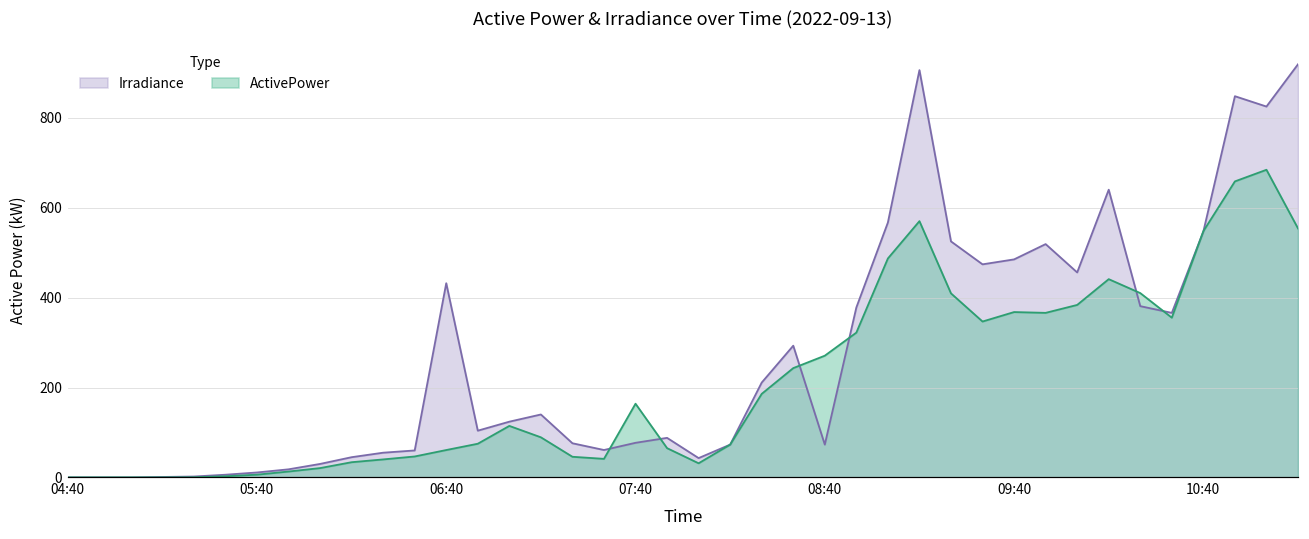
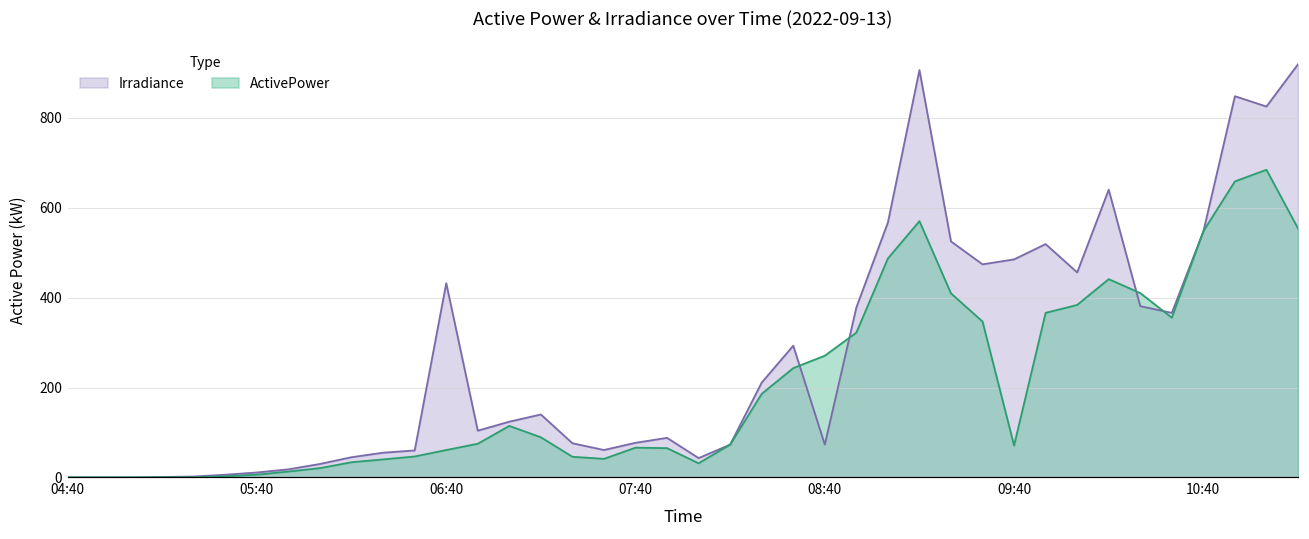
ActivePower, 07:40: 160 -> 70
ActivePower, 09:40: 370 -> 70
